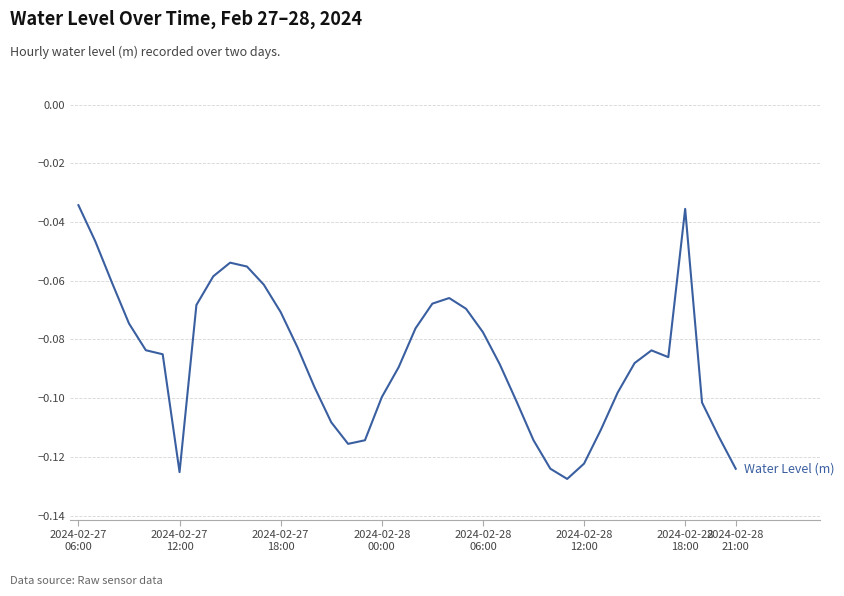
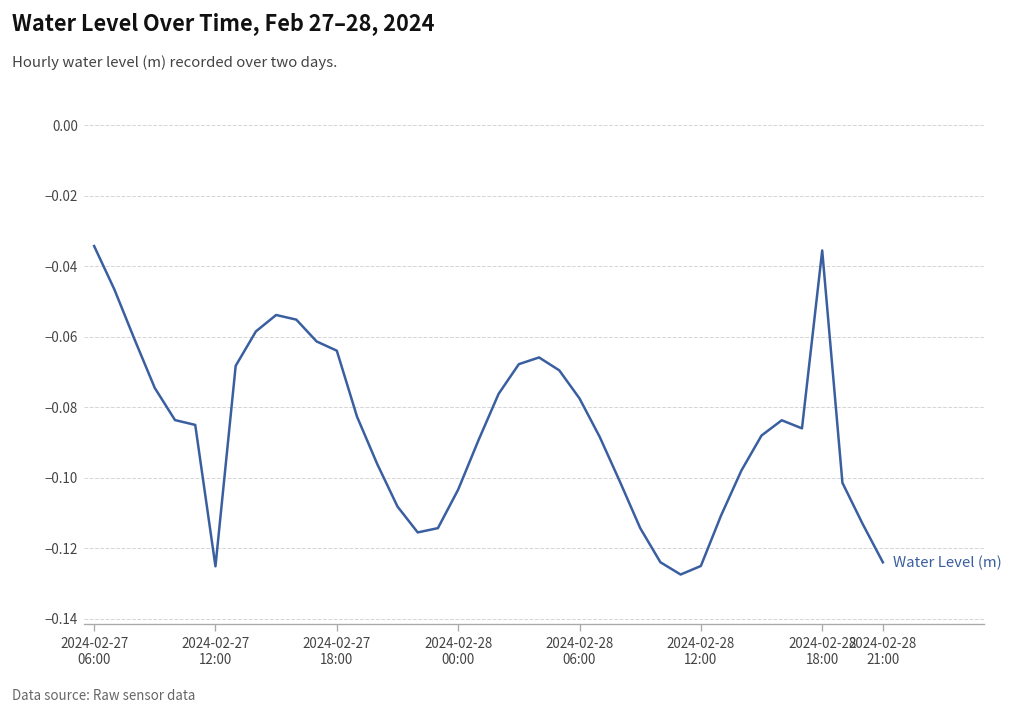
2024-02-27 18:00: -0.071 -> -0.064
2024-02-28 00:00: -0.100 -> -0.103
2024-02-28 12:00: -0.122 -> -0.125
